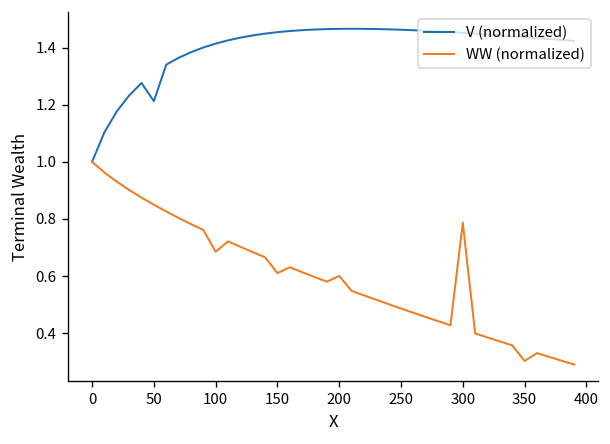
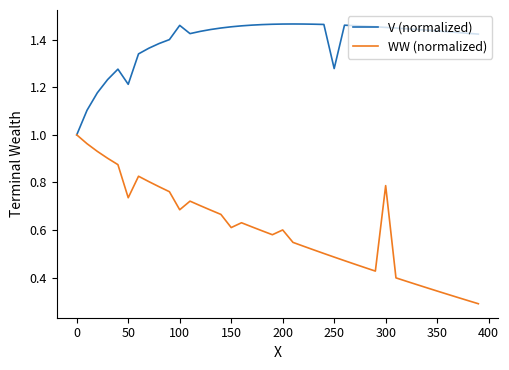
WW (normalized), 50: 0.85 -> 0.74
V (normalized), 100: 1.41 -> 1.46
V (normalized), 250: 1.46 -> 1.28
WW (normalized), 350: 0.30 -> 0.34
